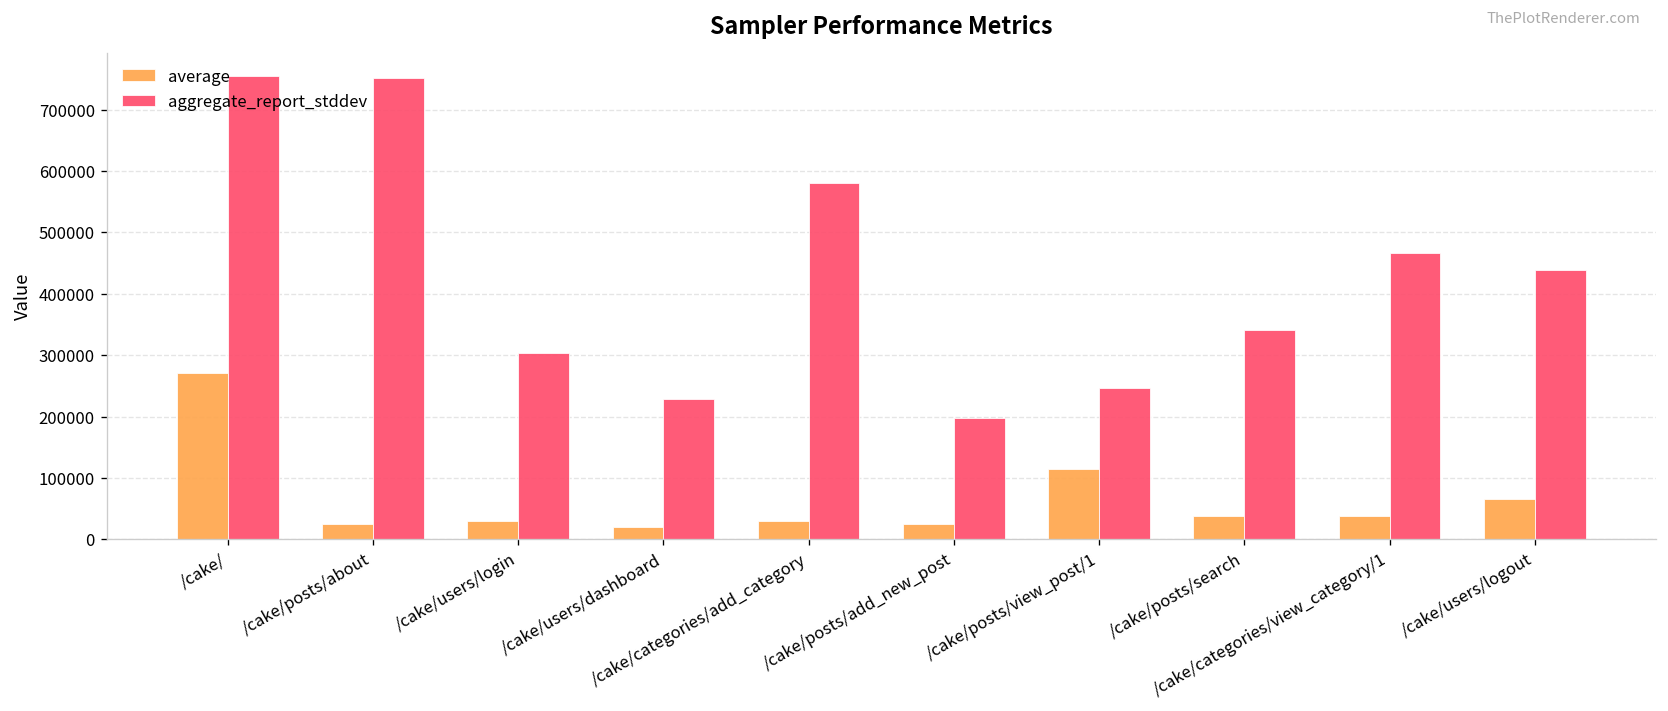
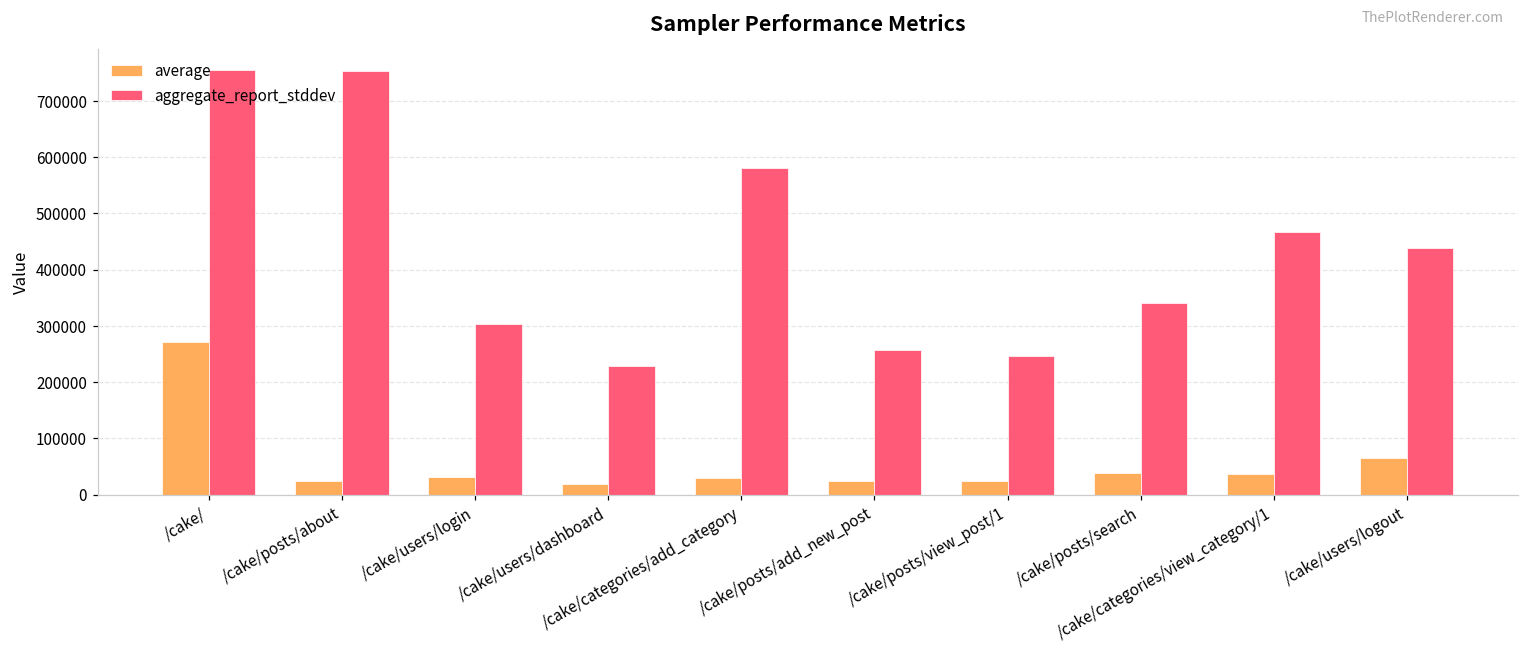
aggregate_report_stddev, /cake/posts/add_new_post: 200000 -> 260000
average, /cake/posts/view_post/1: 110000 -> 30000
